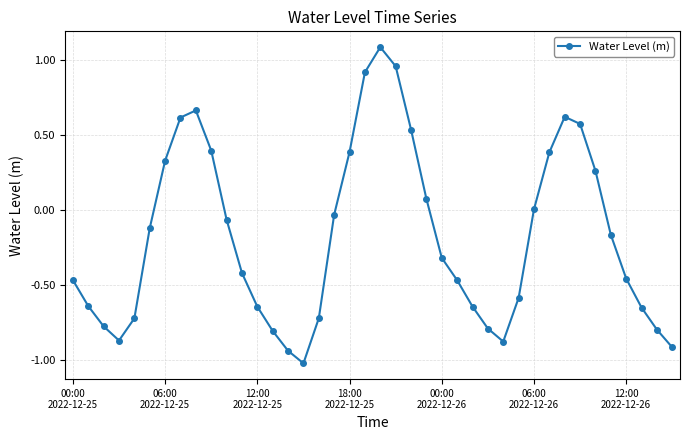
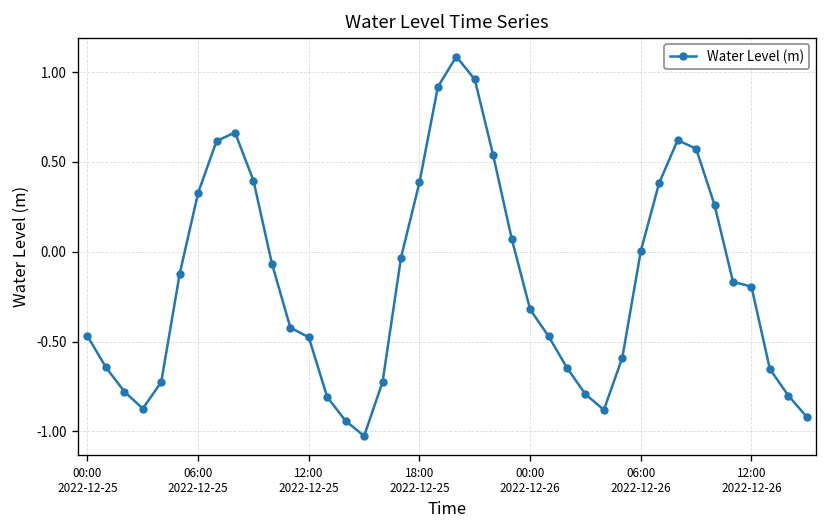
12:00 2022-12-25: -0.65 -> -0.48
12:00 2022-12-26: -0.46 -> -0.19
